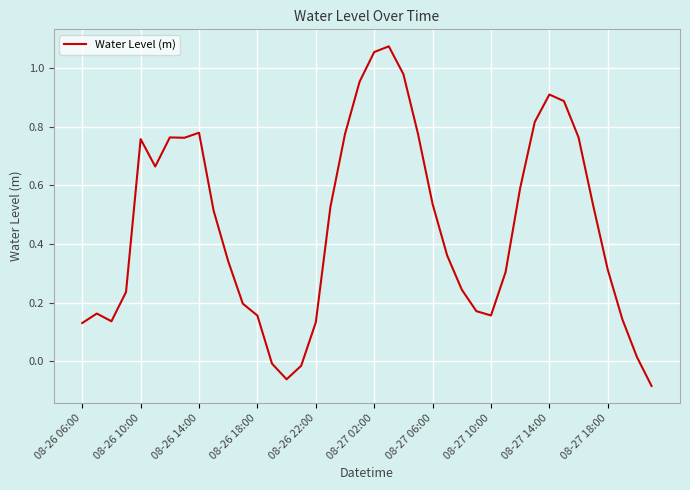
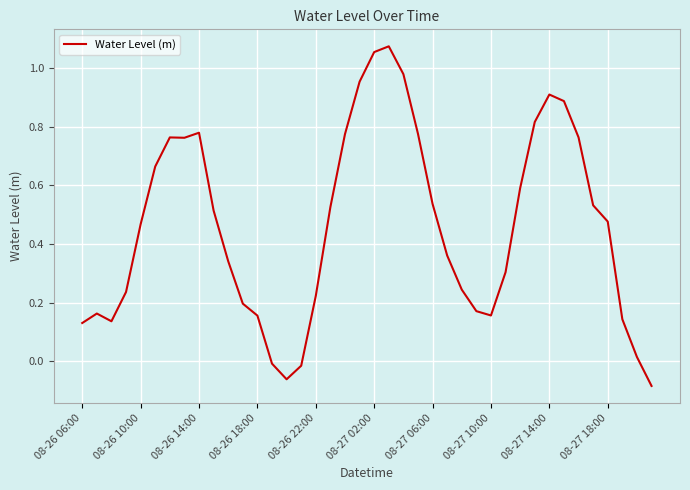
08-26 10:00: 0.76 -> 0.47
08-26 22:00: 0.13 -> 0.22
08-27 18:00: 0.31 -> 0.48
